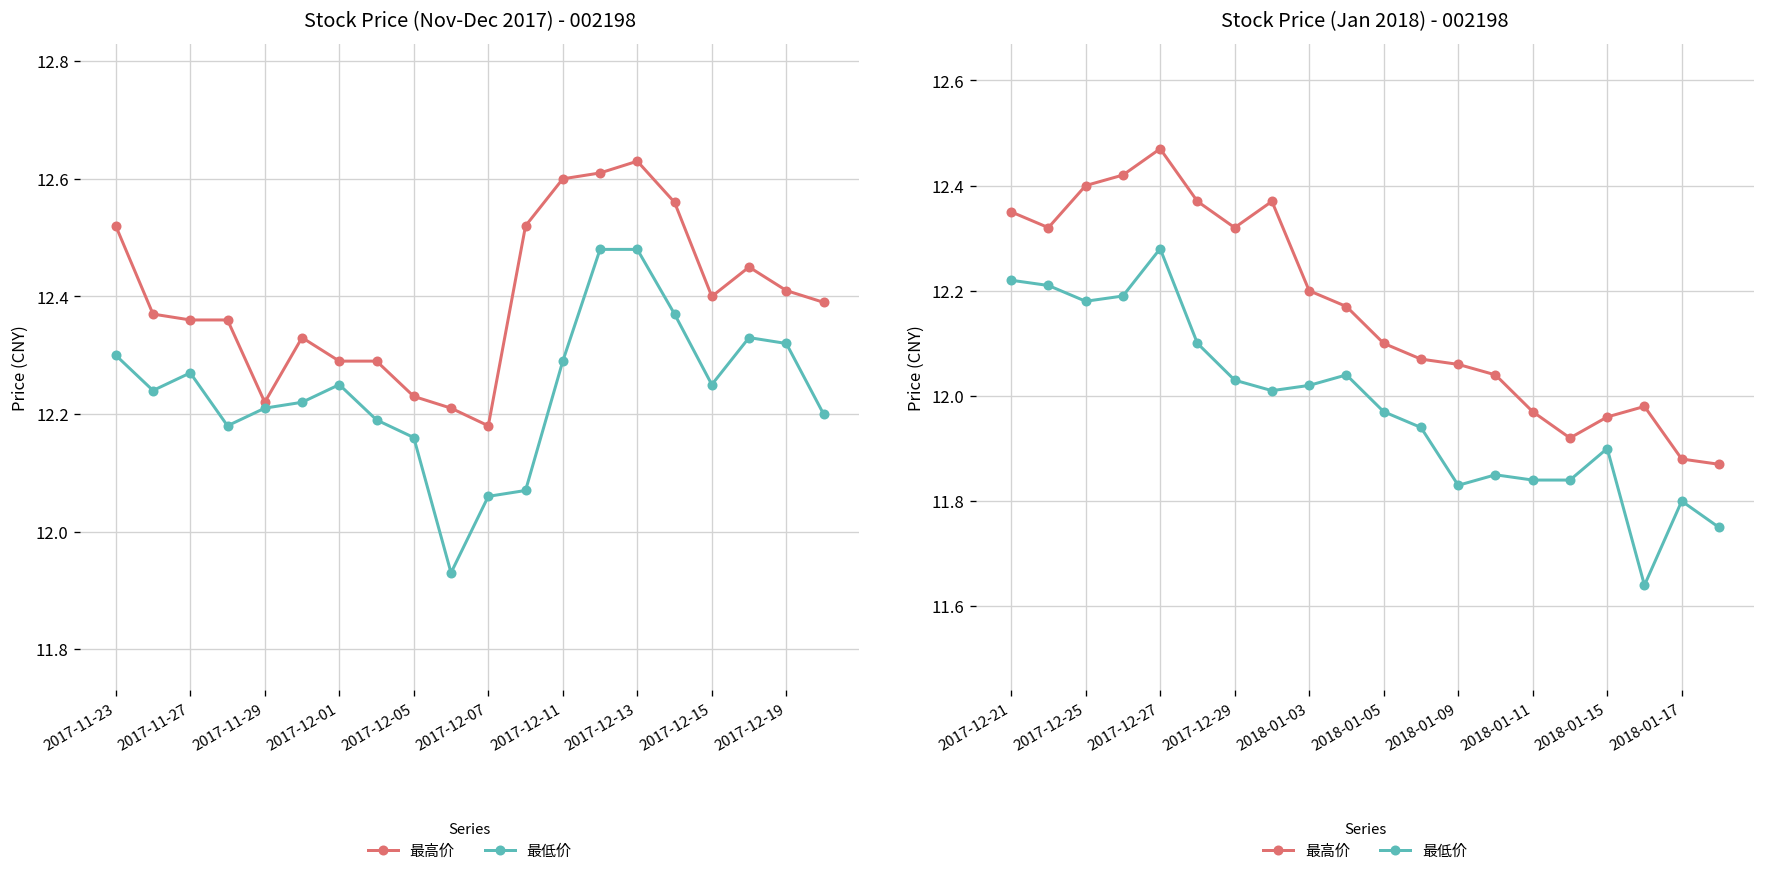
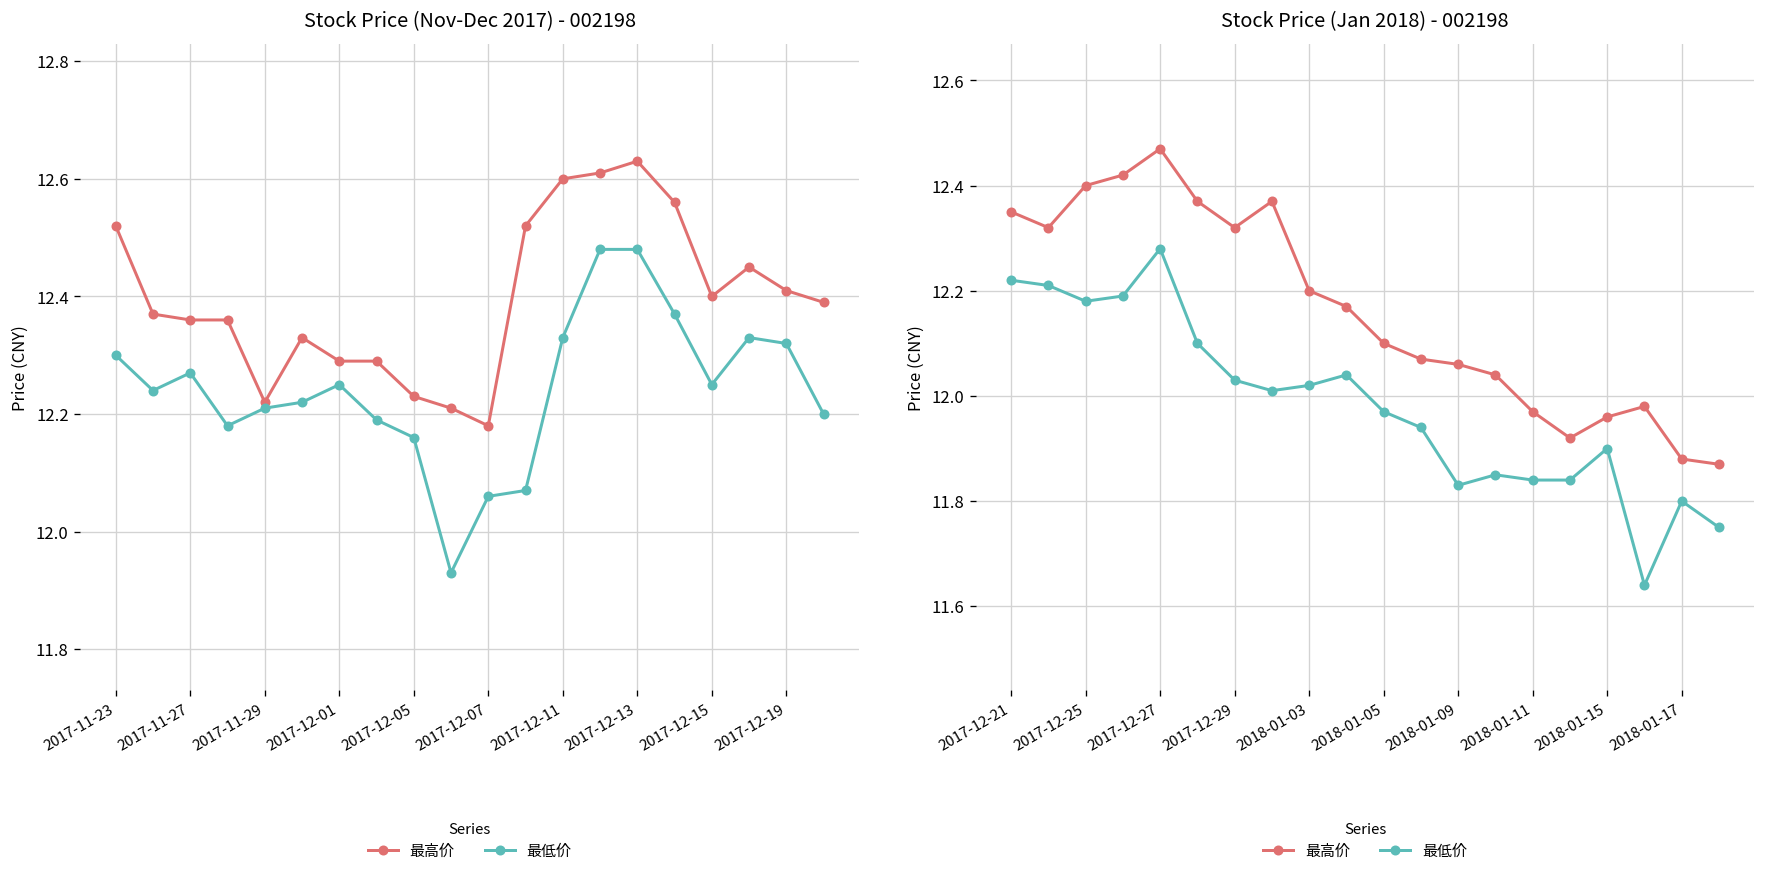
Stock Price (Nov-Dec 2017) - 002198, 最低价, 2017-12-11: 12.29 -> 12.33
